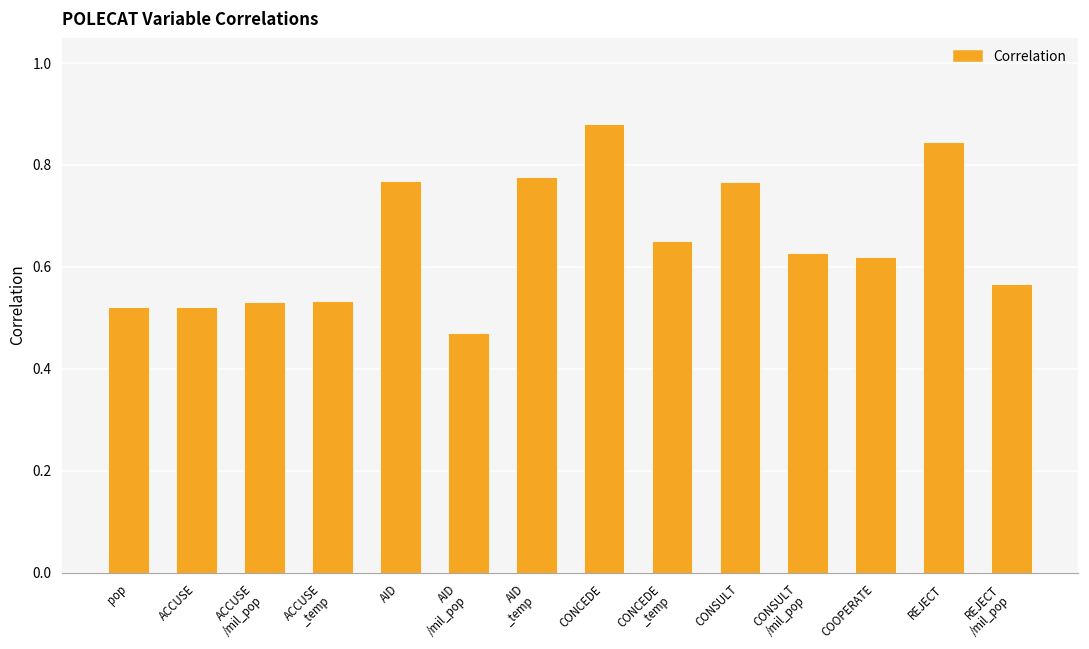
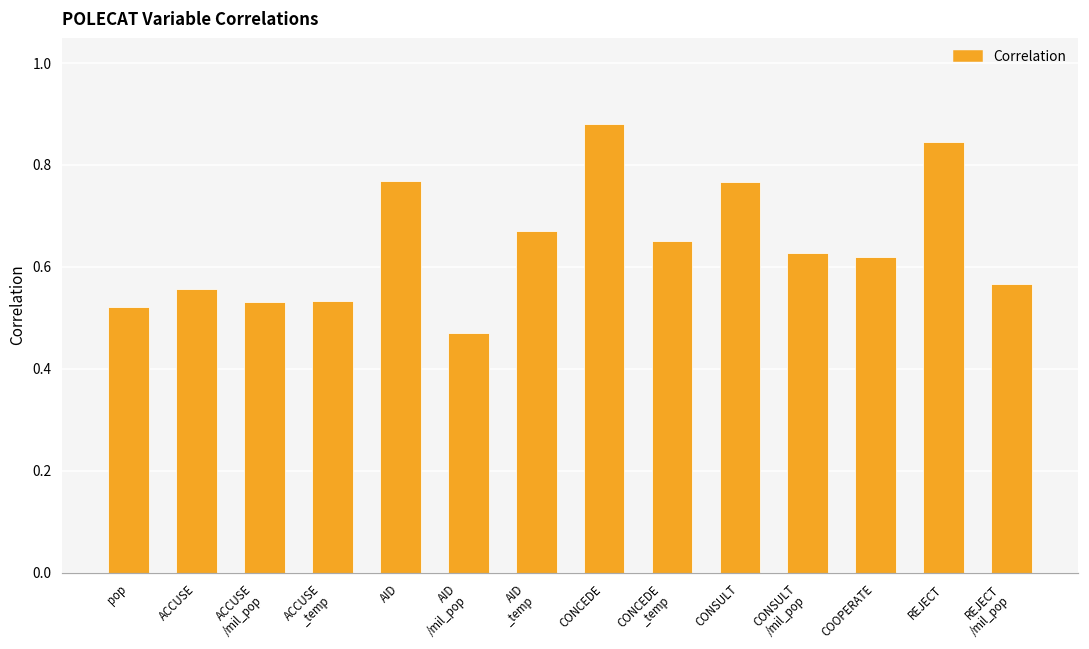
ACCUSE: 0.52 -> 0.56
AID _temp: 0.78 -> 0.67
